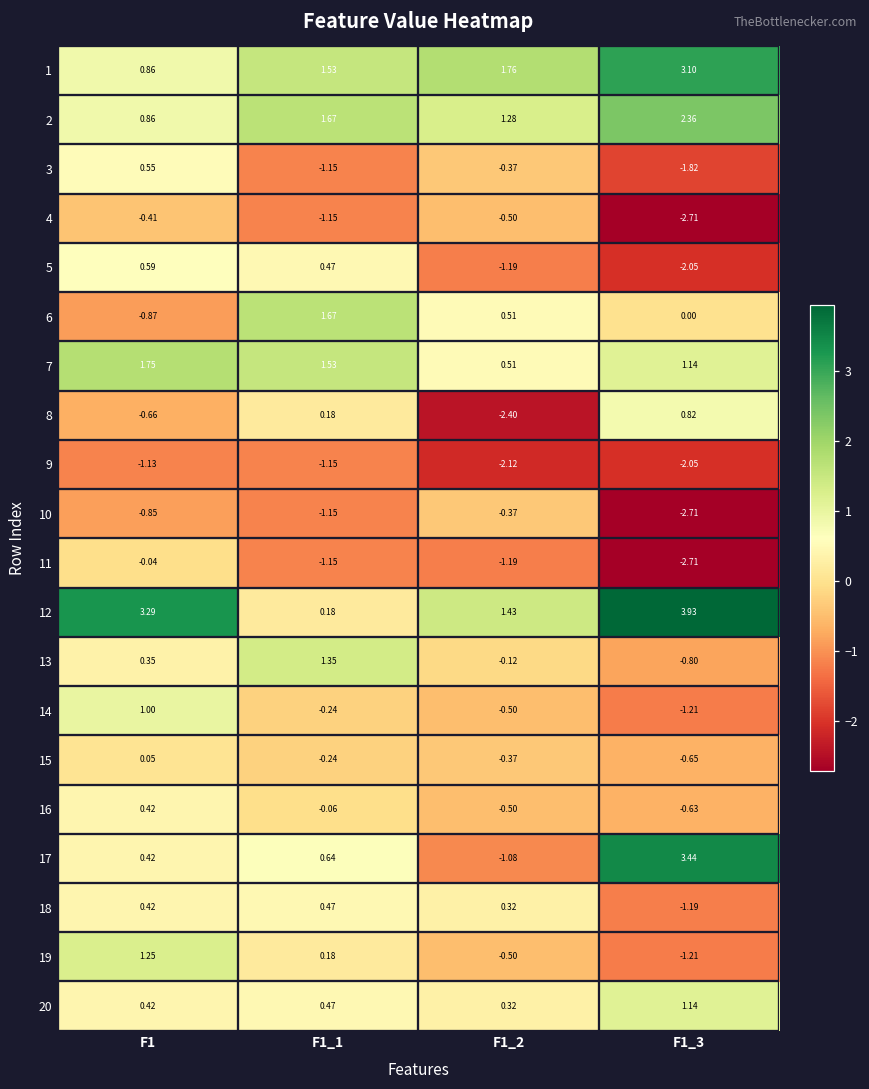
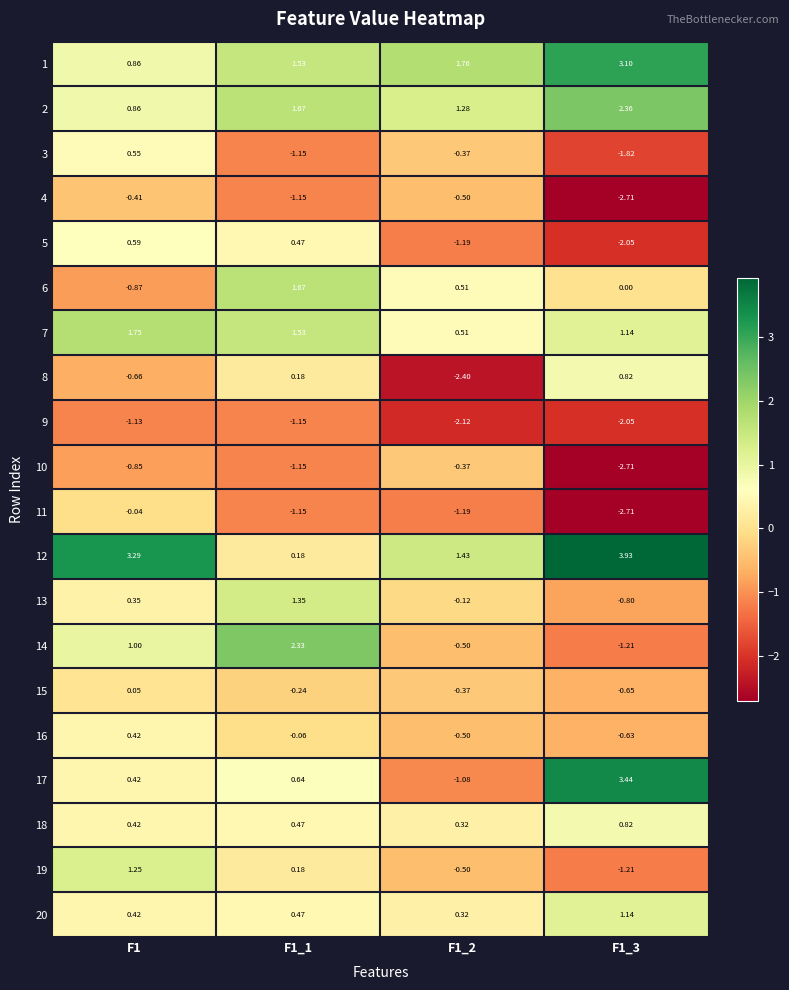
14, F1_1: -0.24 -> 2.33
18, F1_3: -1.19 -> 0.82
